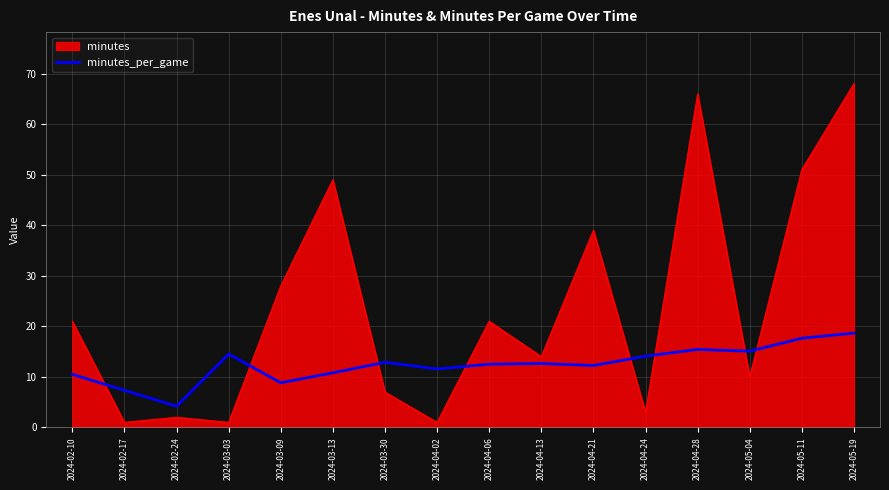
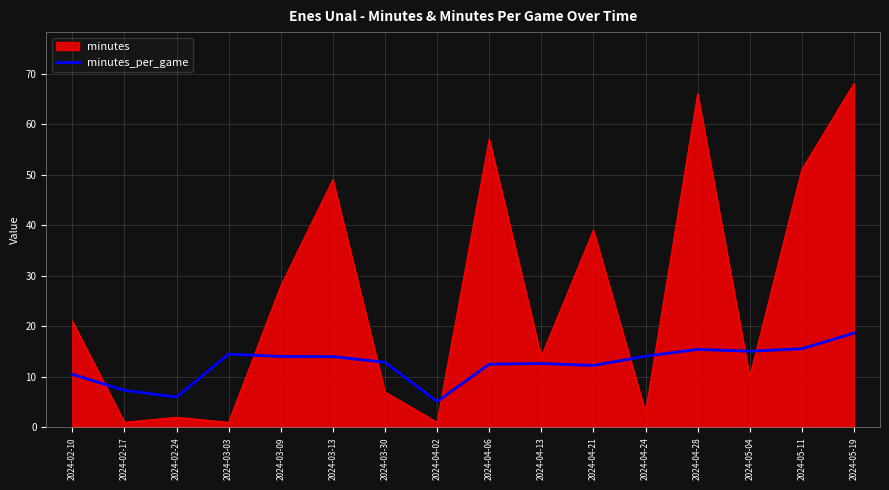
minutes_per_game, 2024-02-24: 4 -> 6
minutes_per_game, 2024-03-09: 9 -> 14
minutes_per_game, 2024-03-13: 11 -> 14
minutes_per_game, 2024-04-02: 12 -> 5
minutes, 2024-04-06: 21 -> 57
minutes_per_game, 2024-05-11: 18 -> 16
